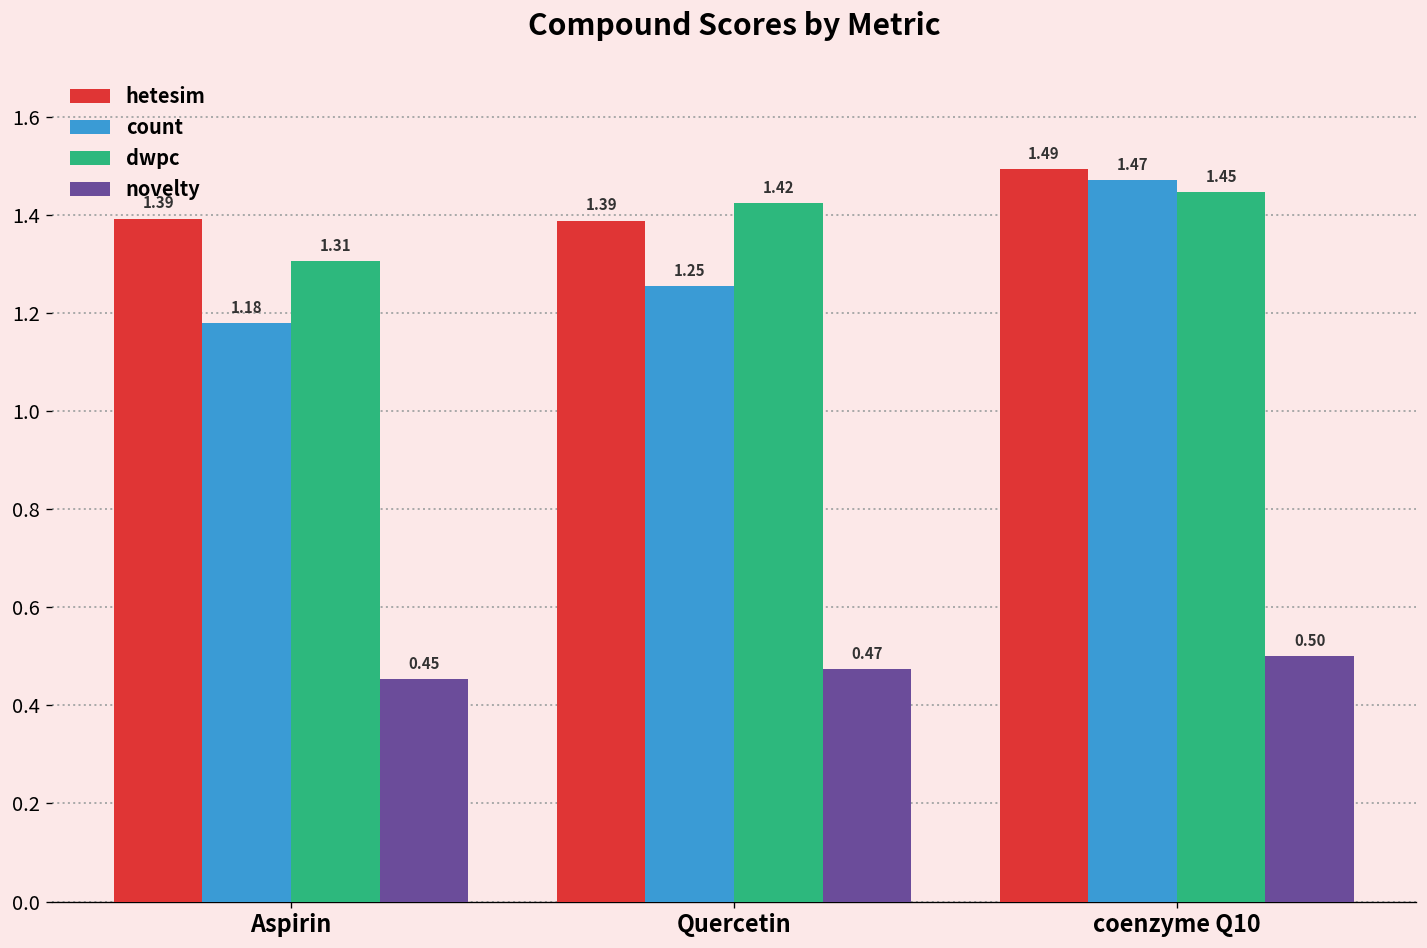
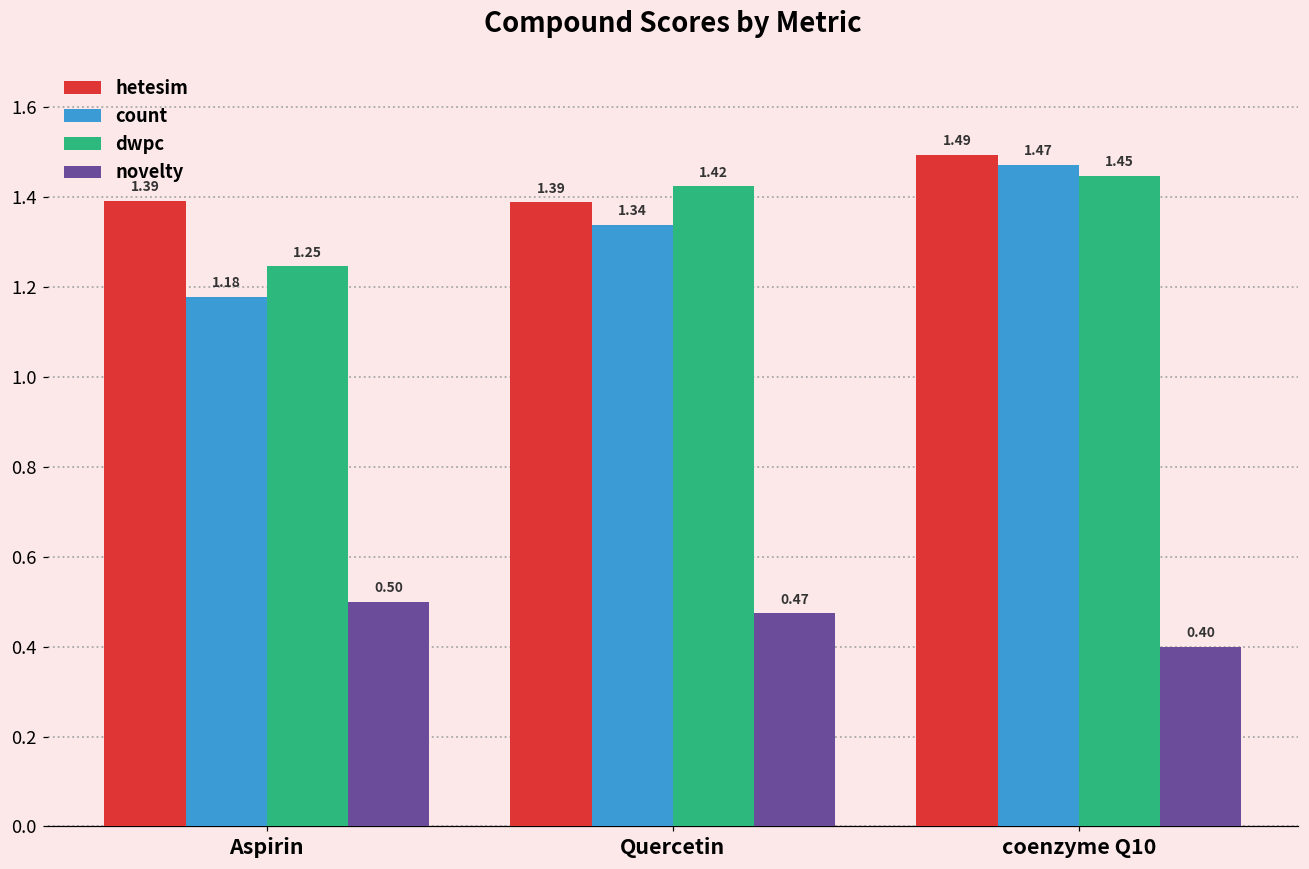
dwpc, Aspirin: 1.31 -> 1.25
novelty, Aspirin: 0.45 -> 0.50
count, Quercetin: 1.25 -> 1.34
novelty, coenzyme Q10: 0.50 -> 0.40
